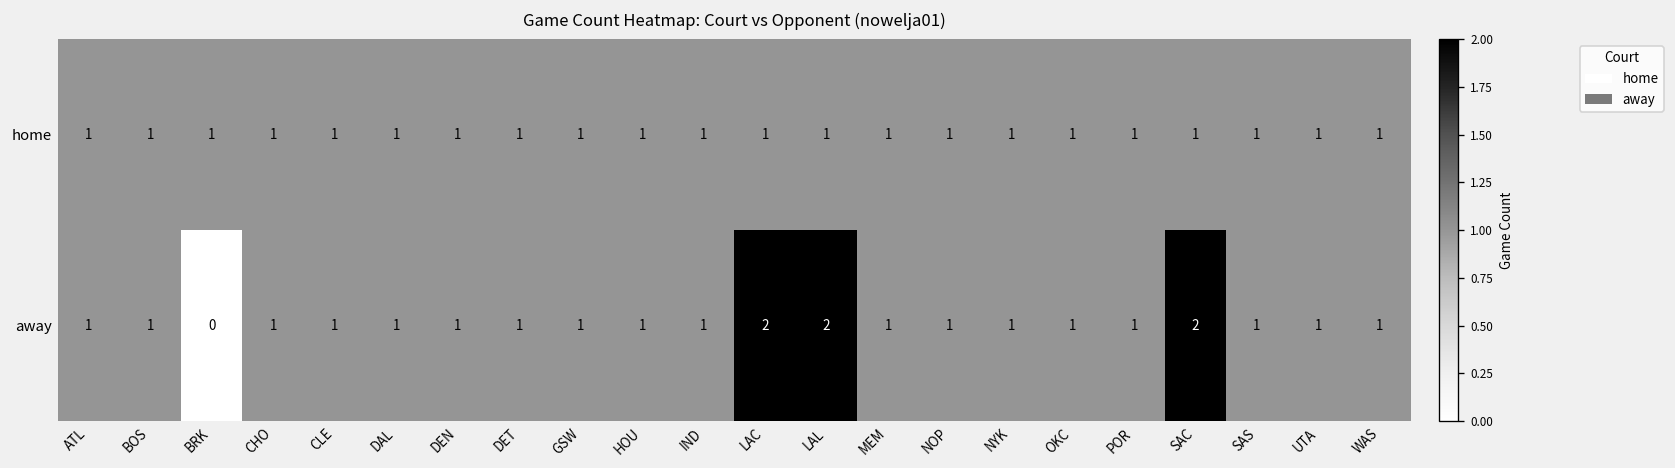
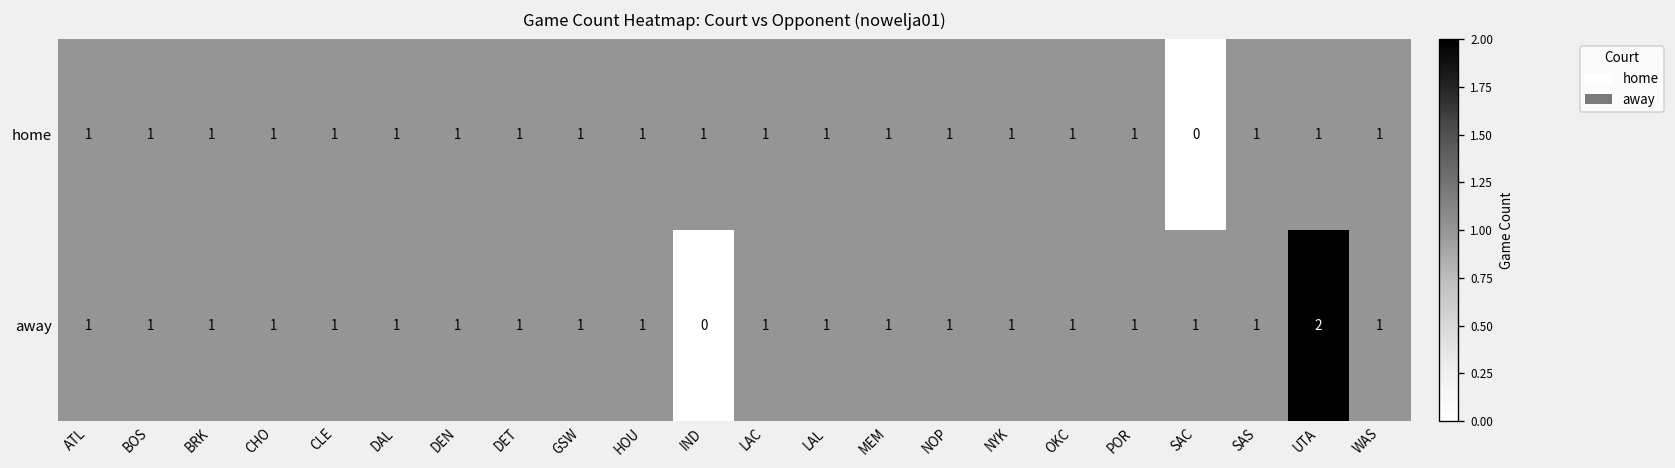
home, SAC: 1 -> 0
away, BRK: 0 -> 1
away, IND: 1 -> 0
away, LAC: 2 -> 1
away, LAL: 2 -> 1
away, SAC: 2 -> 1
away, UTA: 1 -> 2
